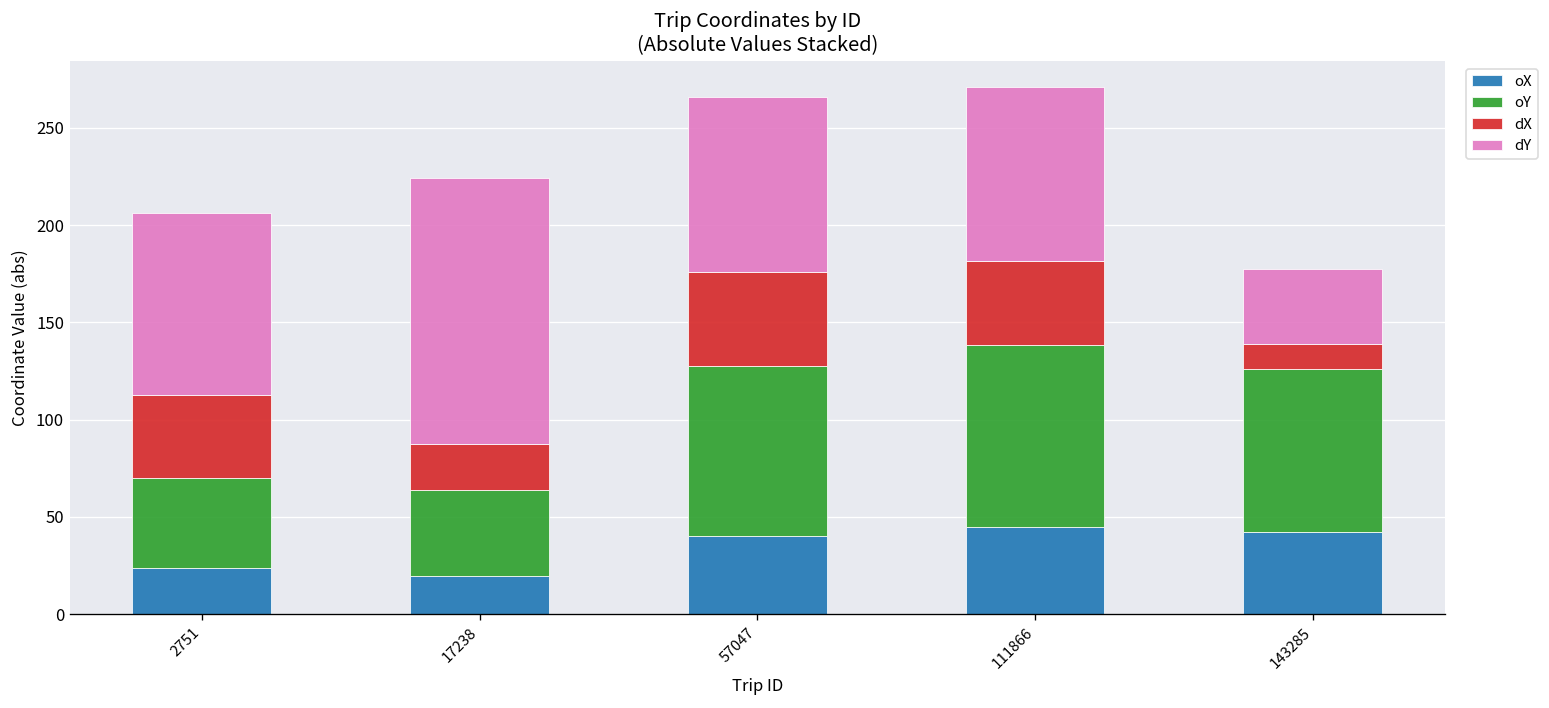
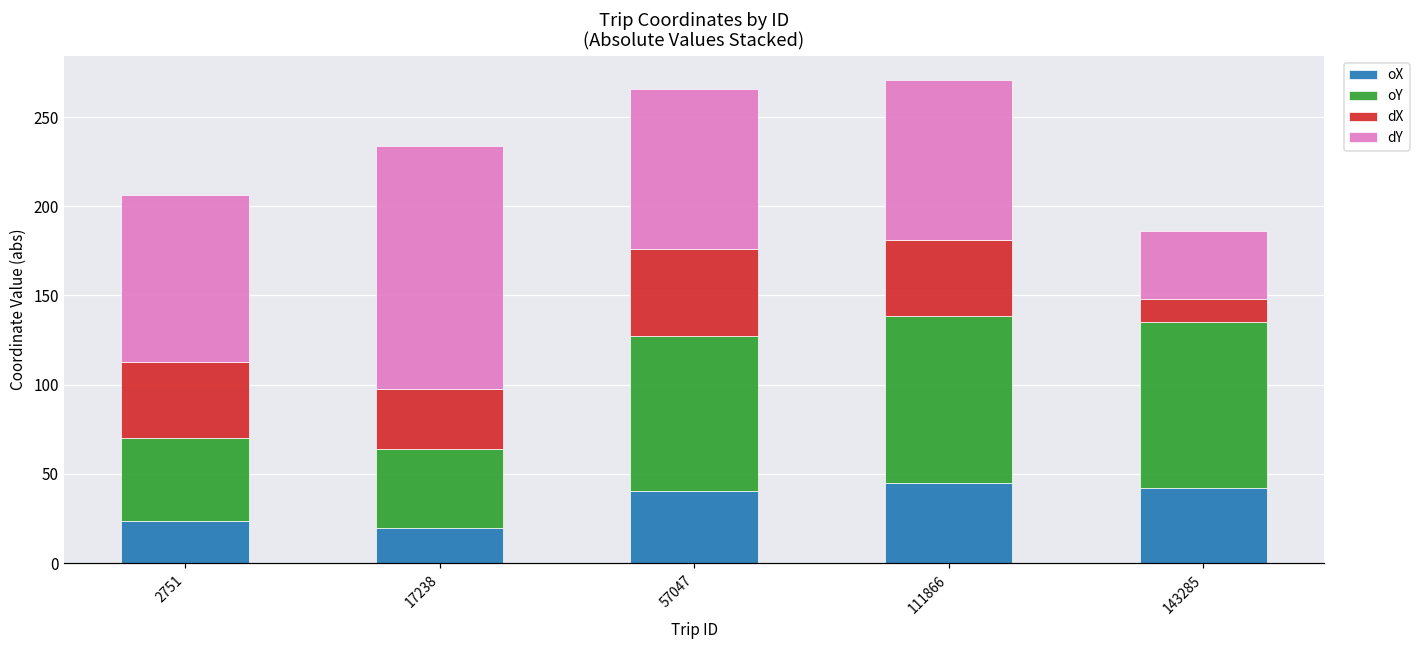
dX, 17238: 24 -> 34
oY, 143285: 84 -> 93
